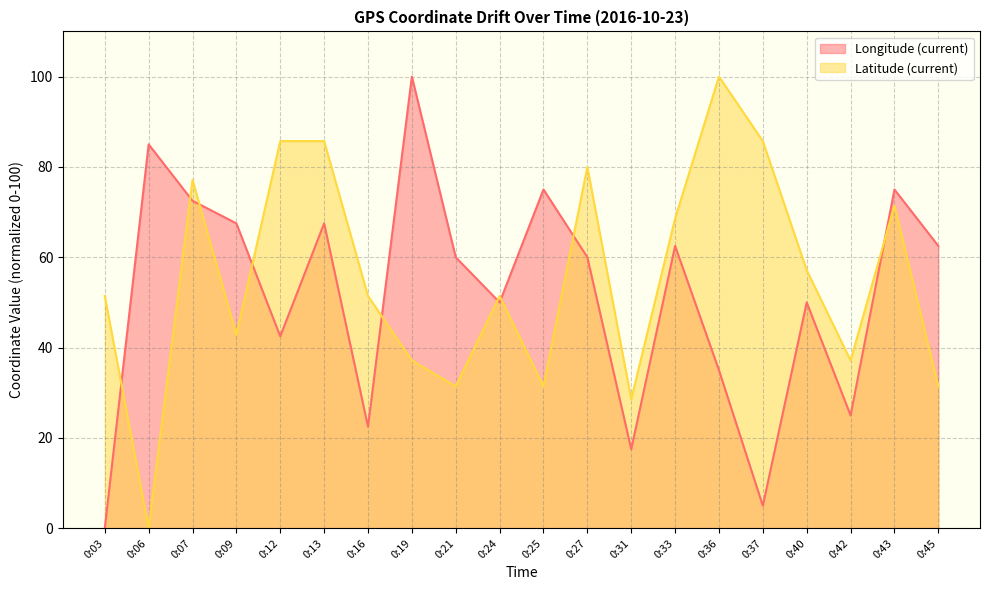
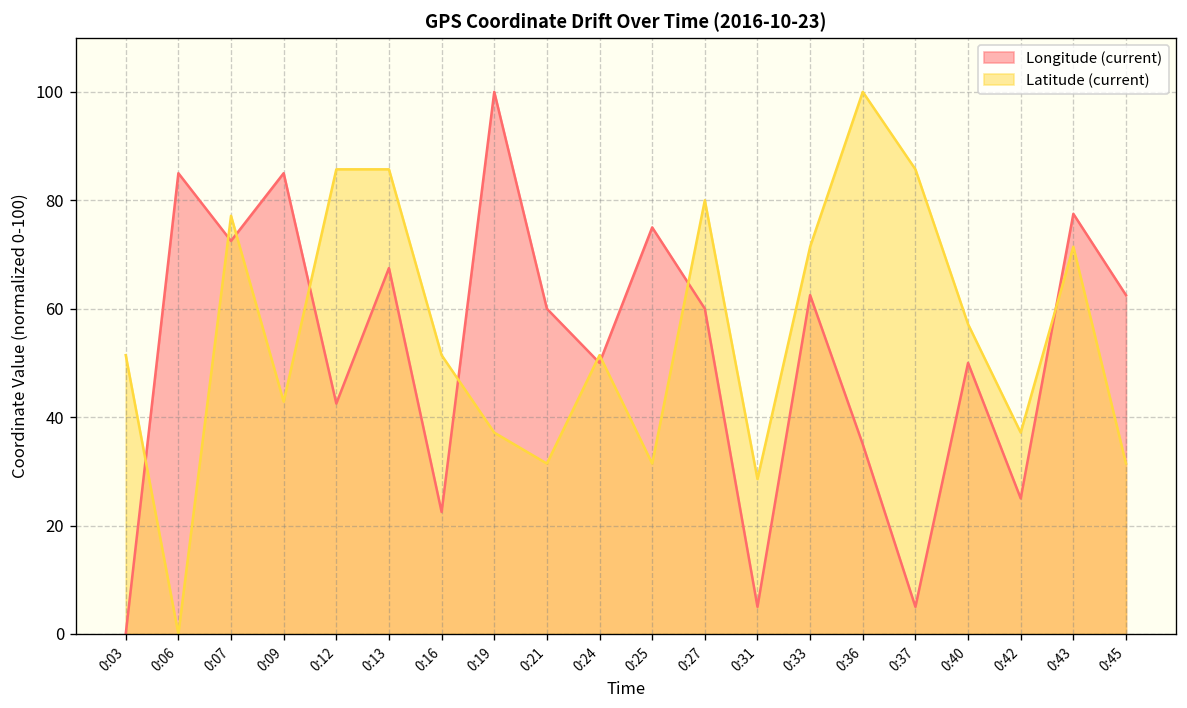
Longitude (current), 0:09: 67 -> 85
Longitude (current), 0:31: 17 -> 5
Latitude (current), 0:33: 69 -> 71
Longitude (current), 0:43: 75 -> 77
